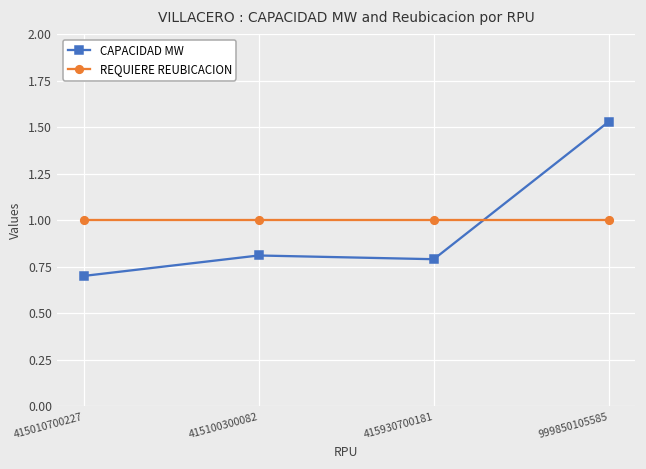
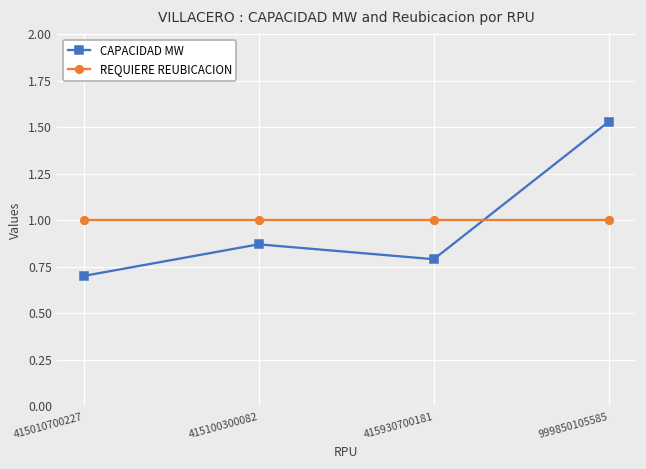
CAPACIDAD MW, 415100300082: 0.81 -> 0.87
